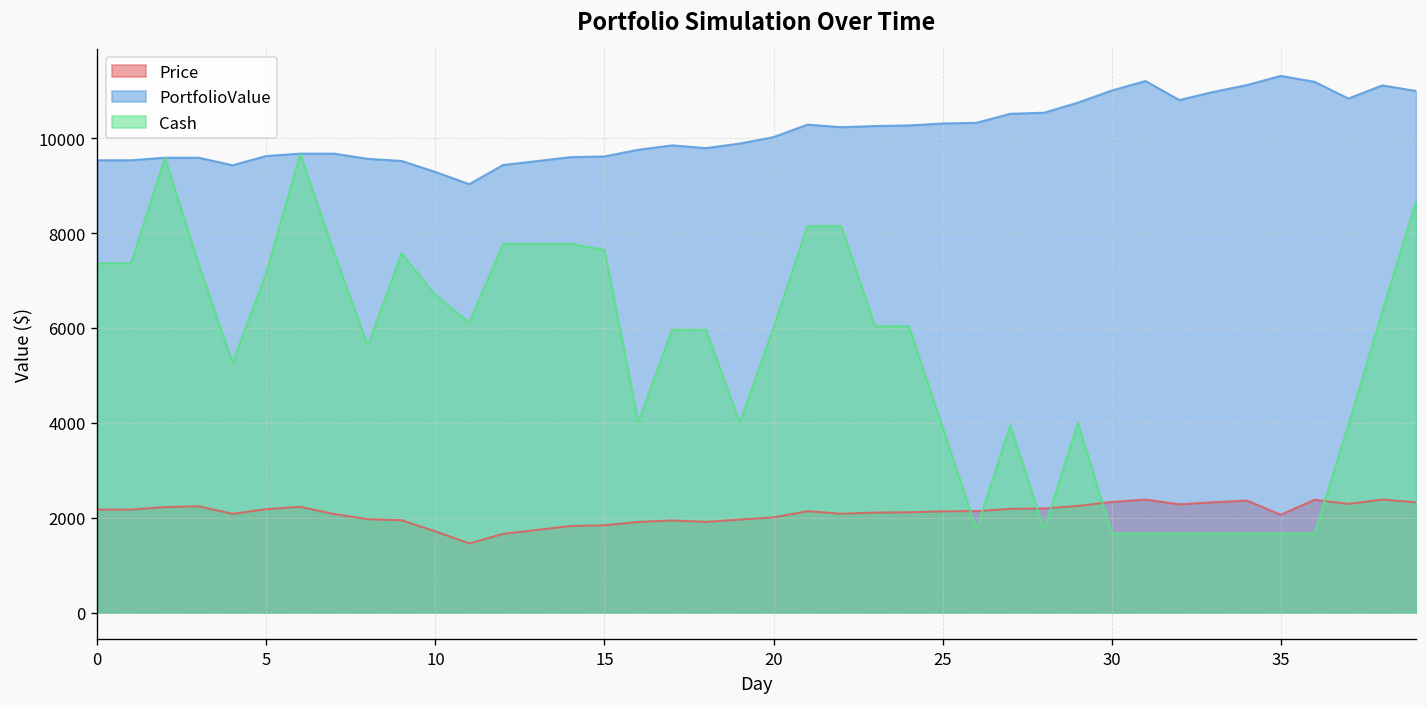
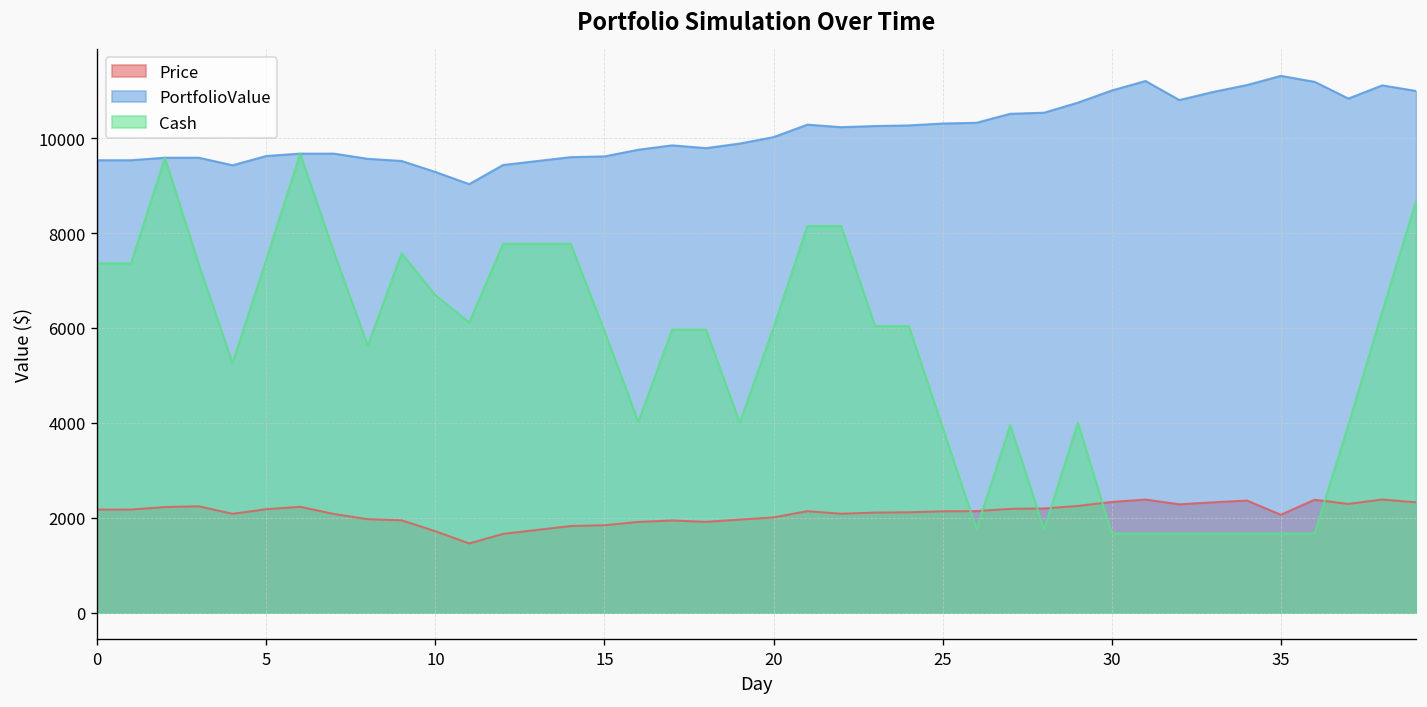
Cash, 5: 7200 -> 7400
Cash, 15: 7600 -> 5900
